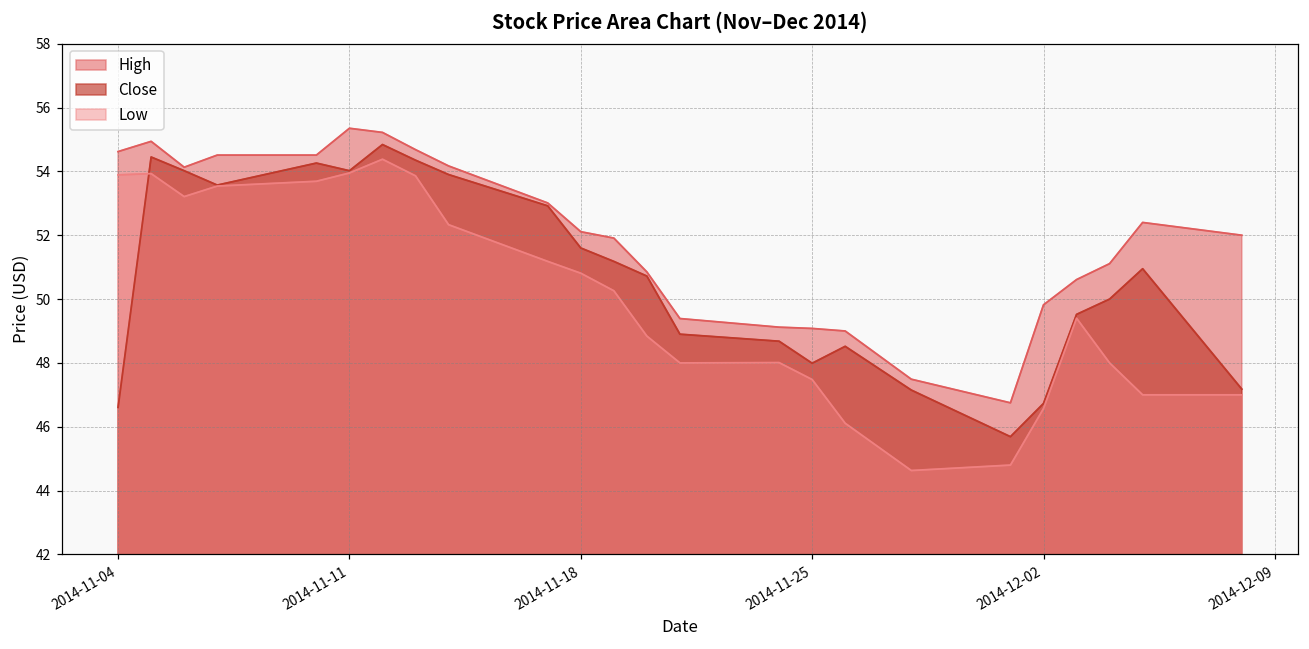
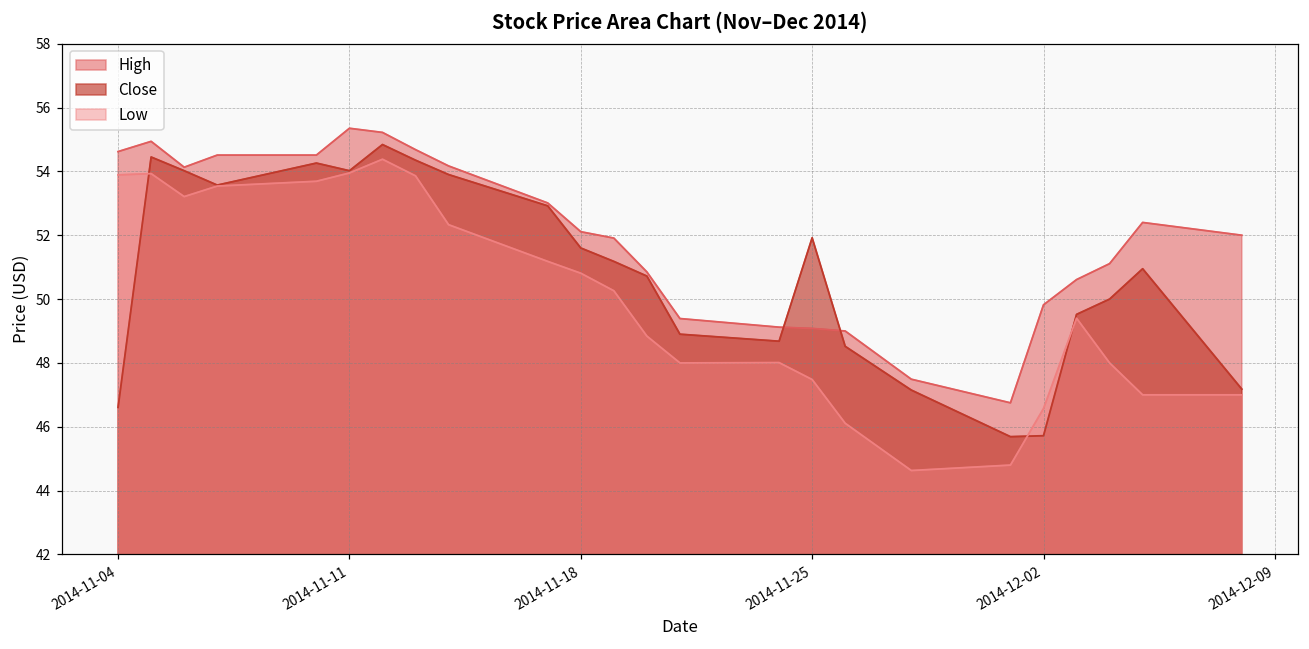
Close, 2014-11-25: 48.0 -> 51.9
Close, 2014-12-02: 46.7 -> 45.7
